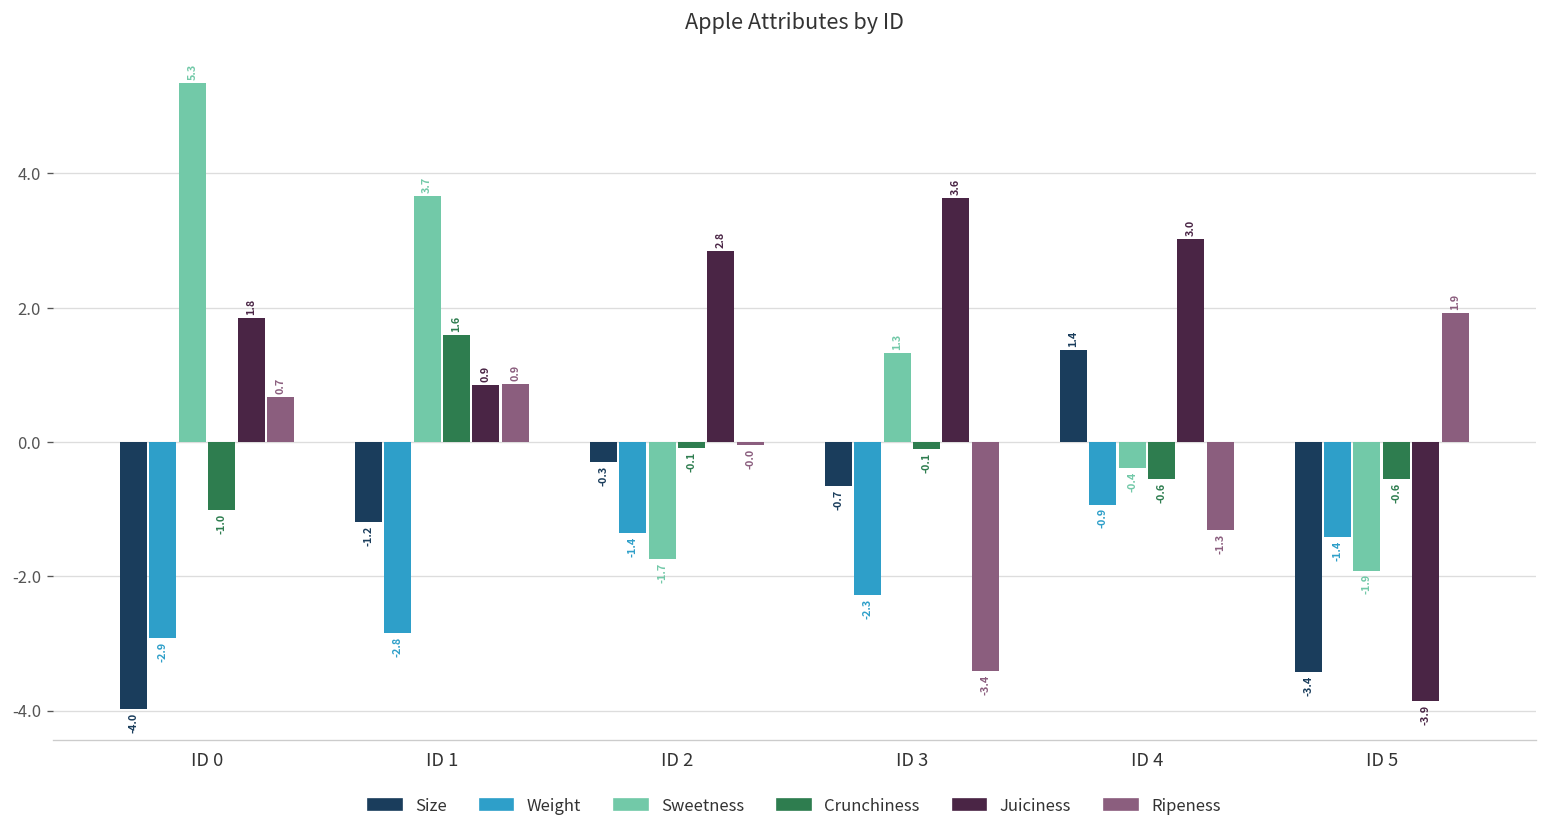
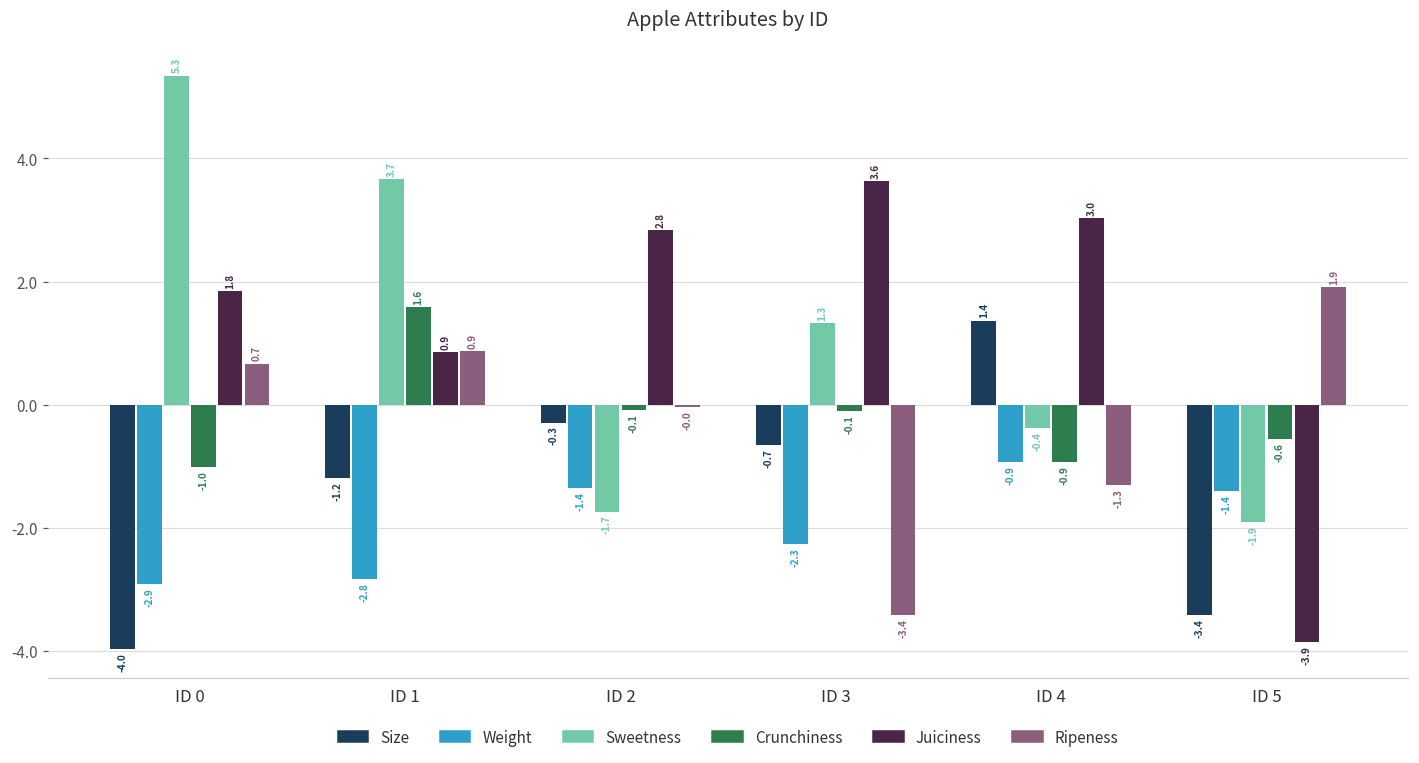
Crunchiness, ID 4: -0.6 -> -0.9
